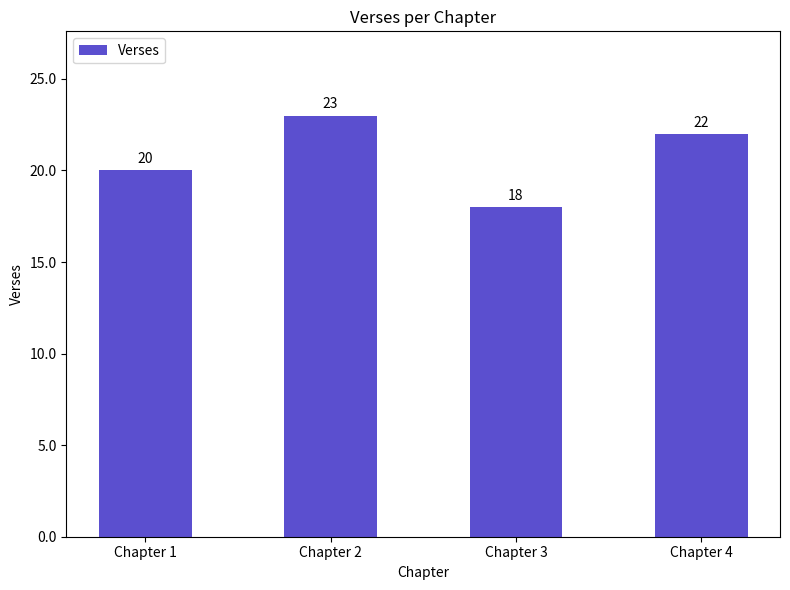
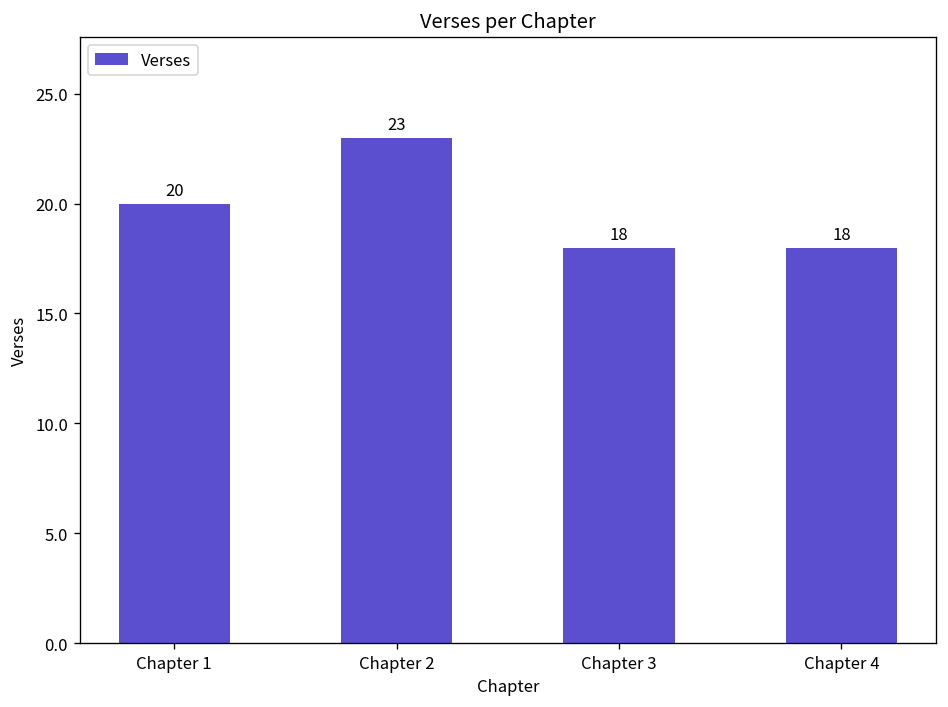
Chapter 4: 22 -> 18
